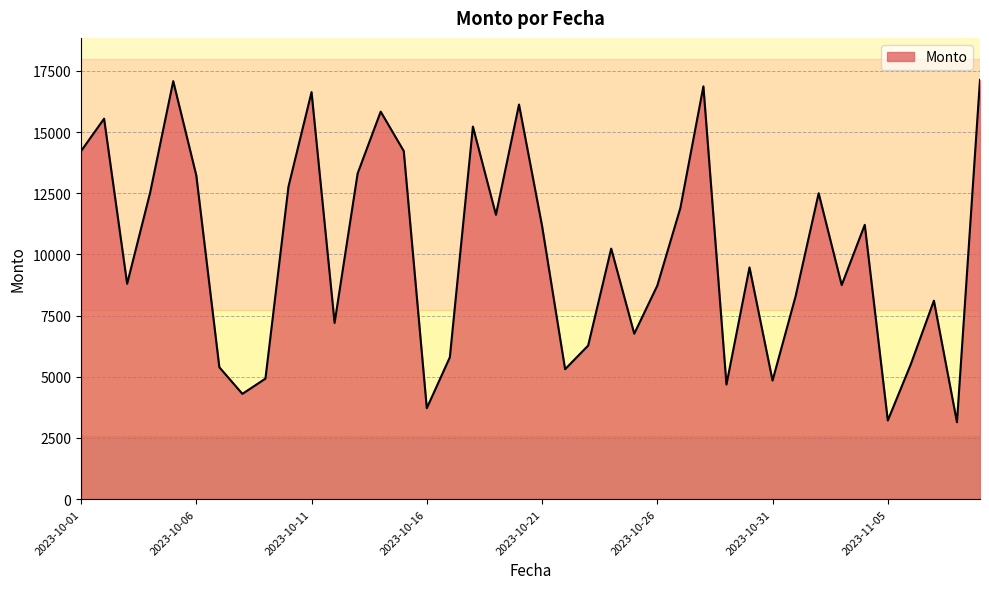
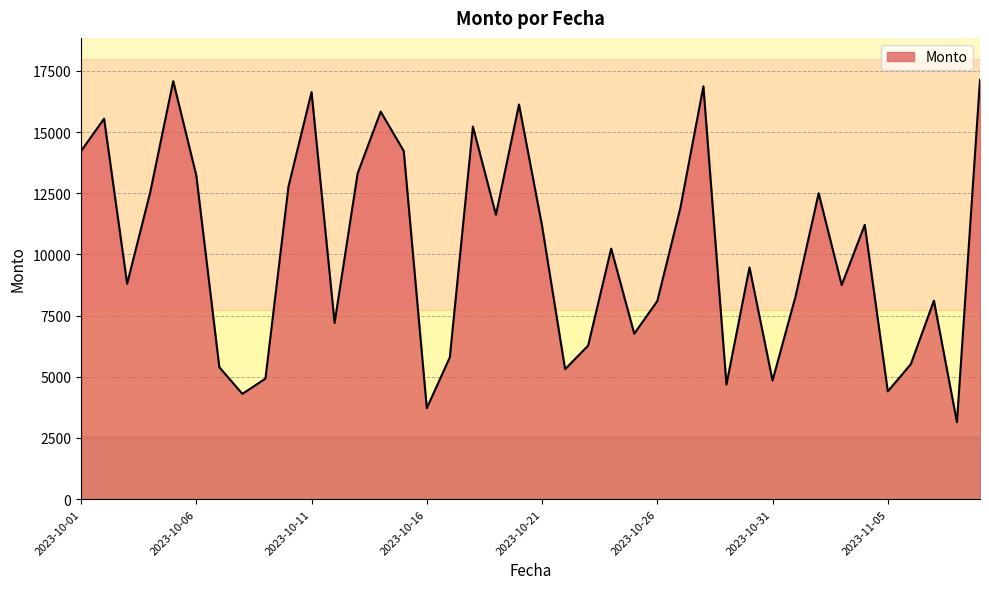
2023-10-26: 8700 -> 8100
2023-11-05: 3200 -> 4400
